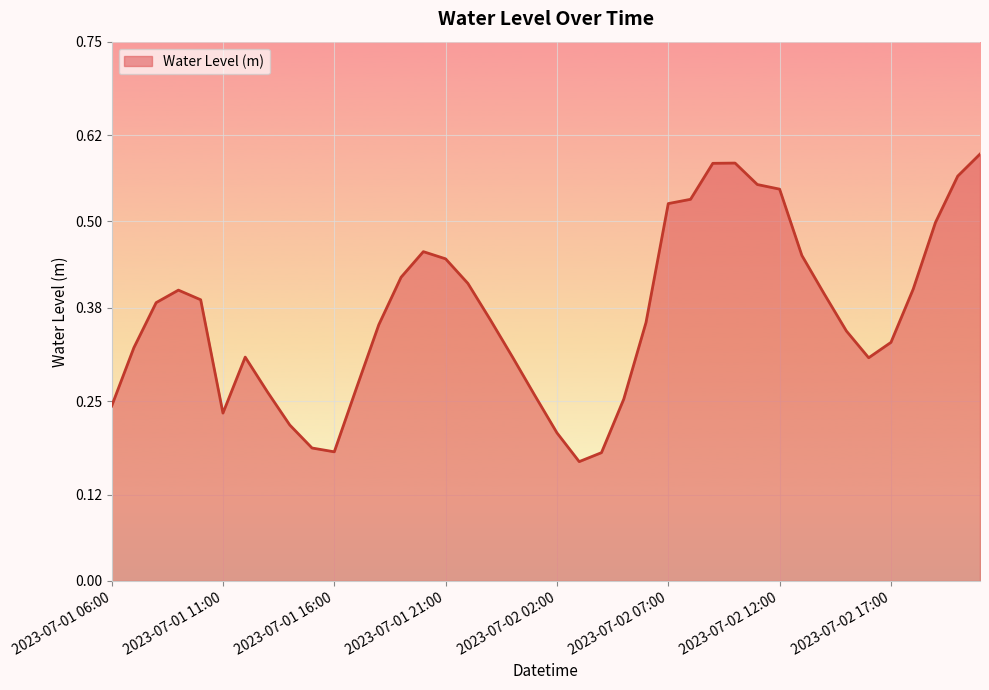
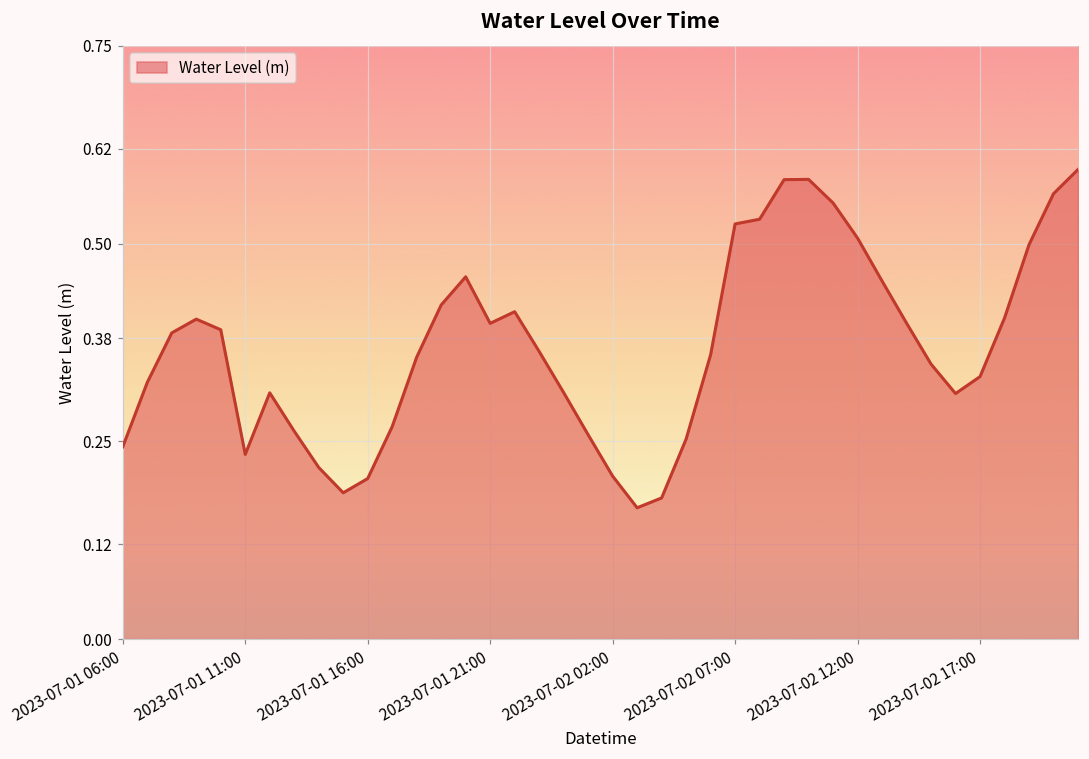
2023-07-01 16:00: 0.18 -> 0.20
2023-07-01 21:00: 0.45 -> 0.40
2023-07-02 12:00: 0.54 -> 0.51
